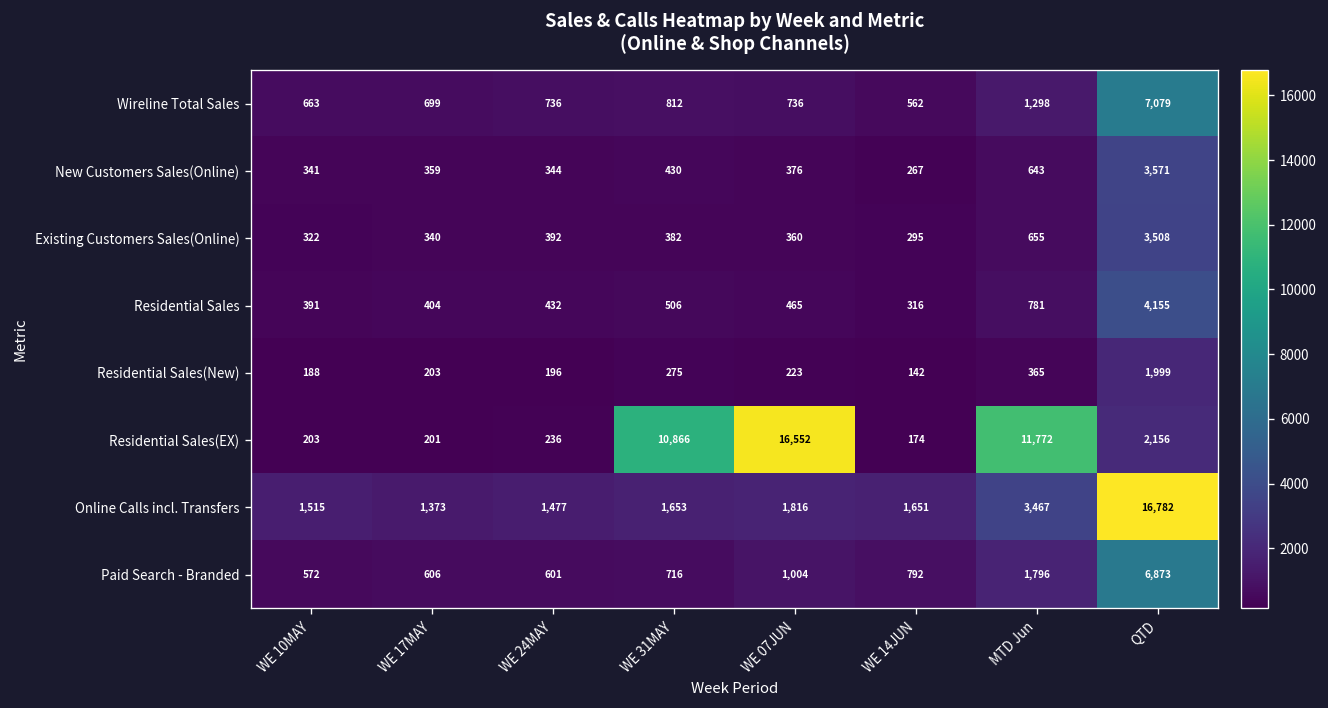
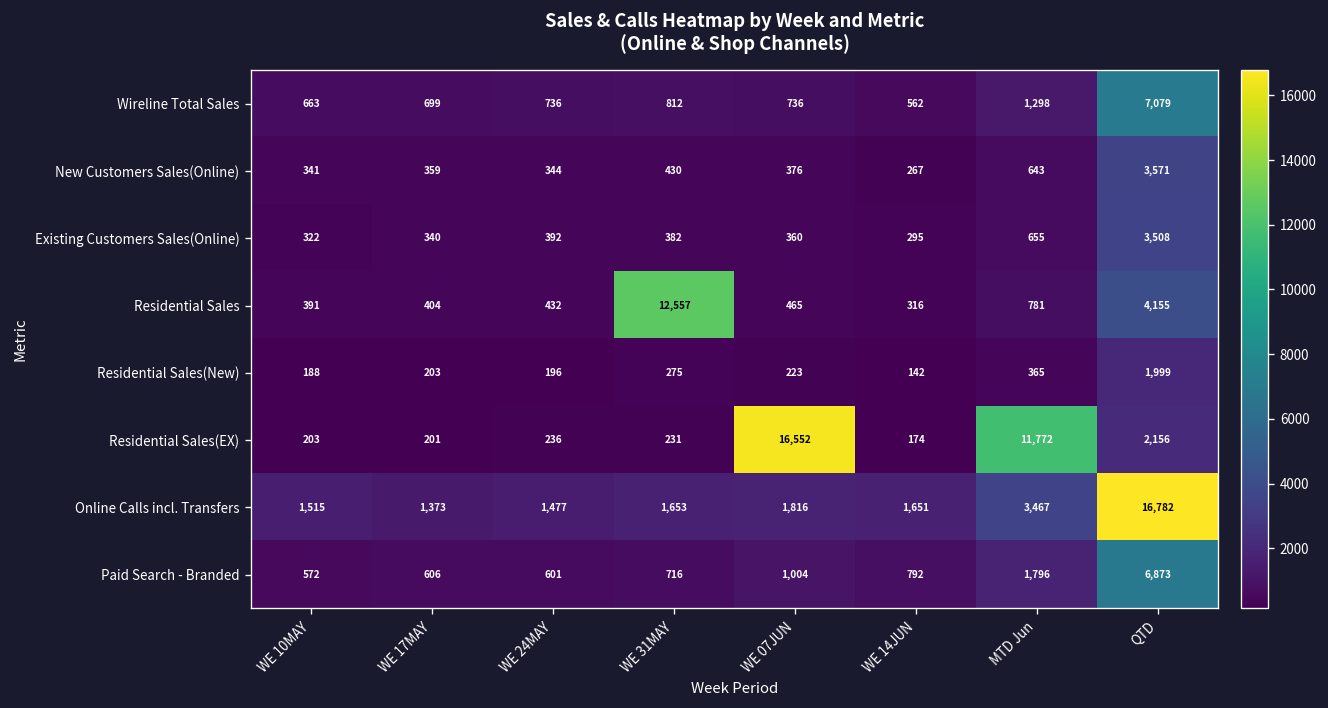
Residential Sales, WE 31MAY: 506 -> 12,557
Residential Sales(EX), WE 31MAY: 10,866 -> 231
